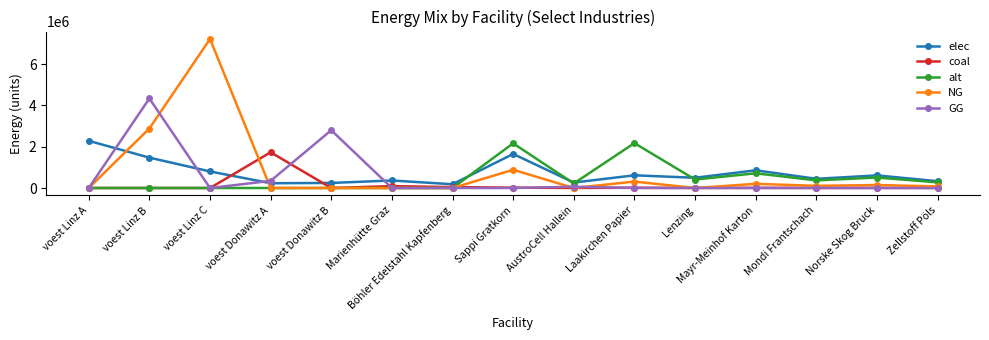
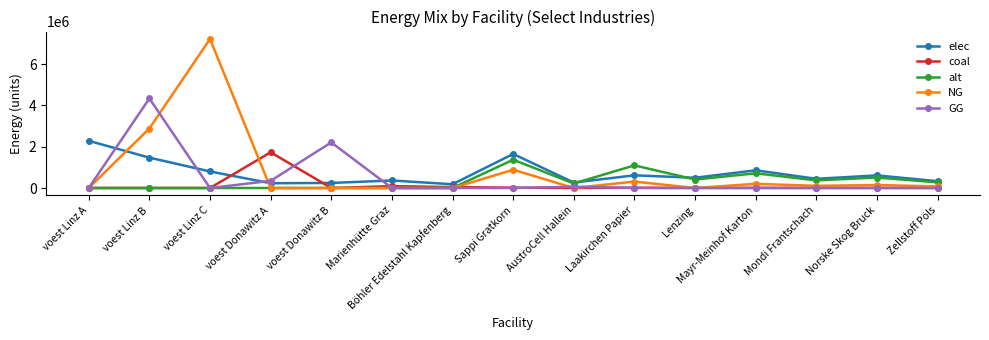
GG, voest Donawitz B: 2800000 -> 2200000
alt, Sappi Gratkorn: 2200000 -> 1400000
alt, Laakirchen Papier: 2200000 -> 1100000
